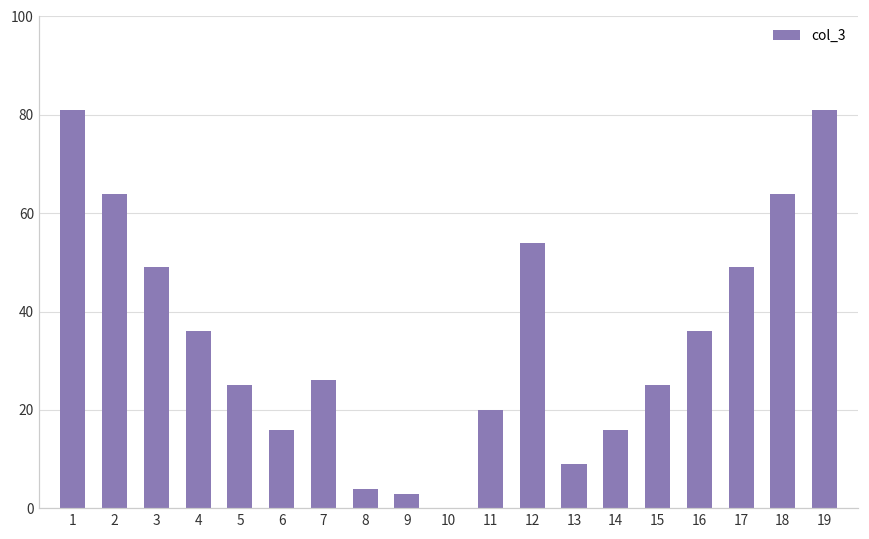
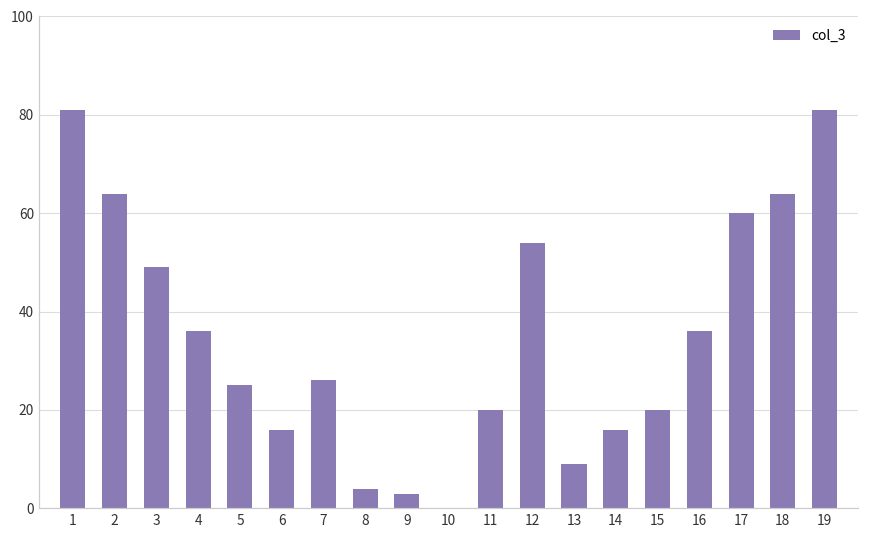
15: 25 -> 20
17: 49 -> 60
